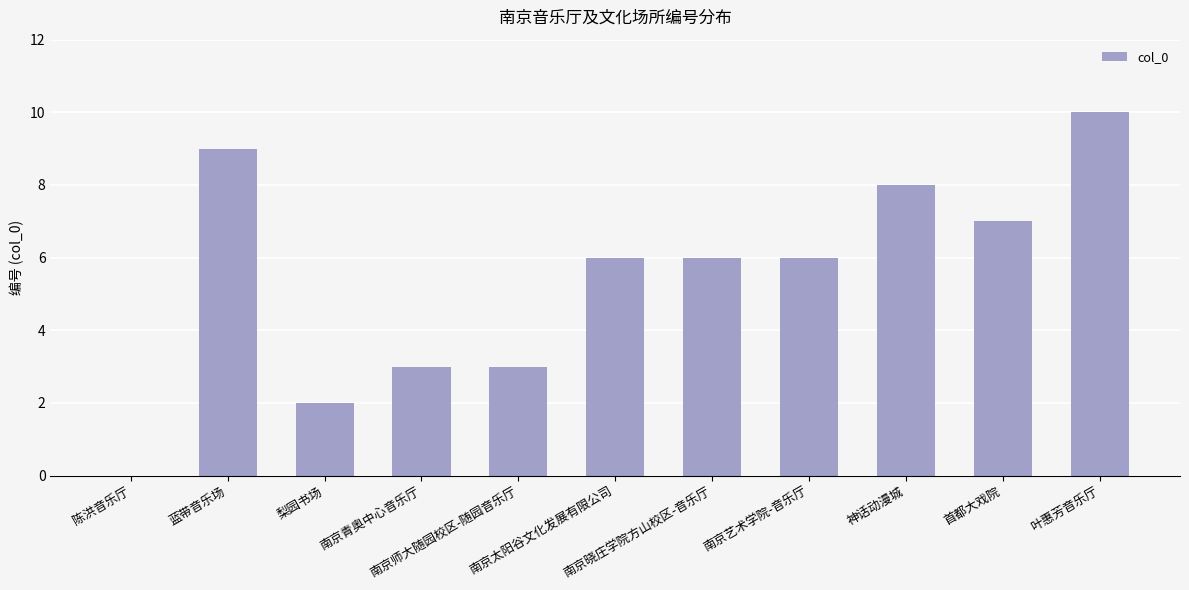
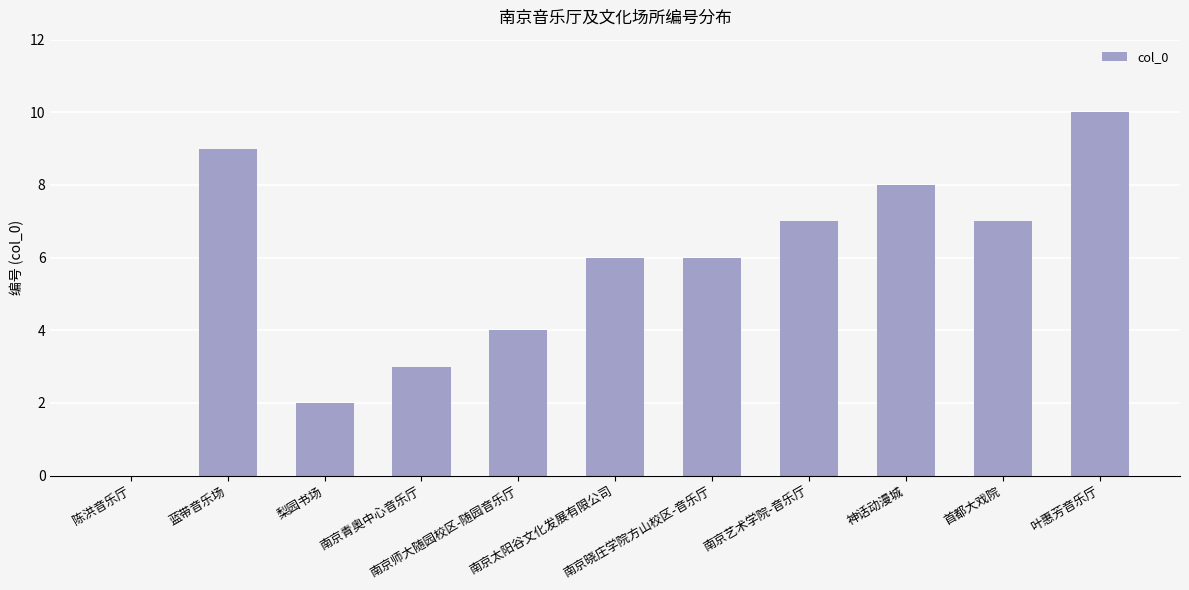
南京师大随园校区-随园音乐厅: 3 -> 4
南京艺术学院-音乐厅: 6 -> 7
